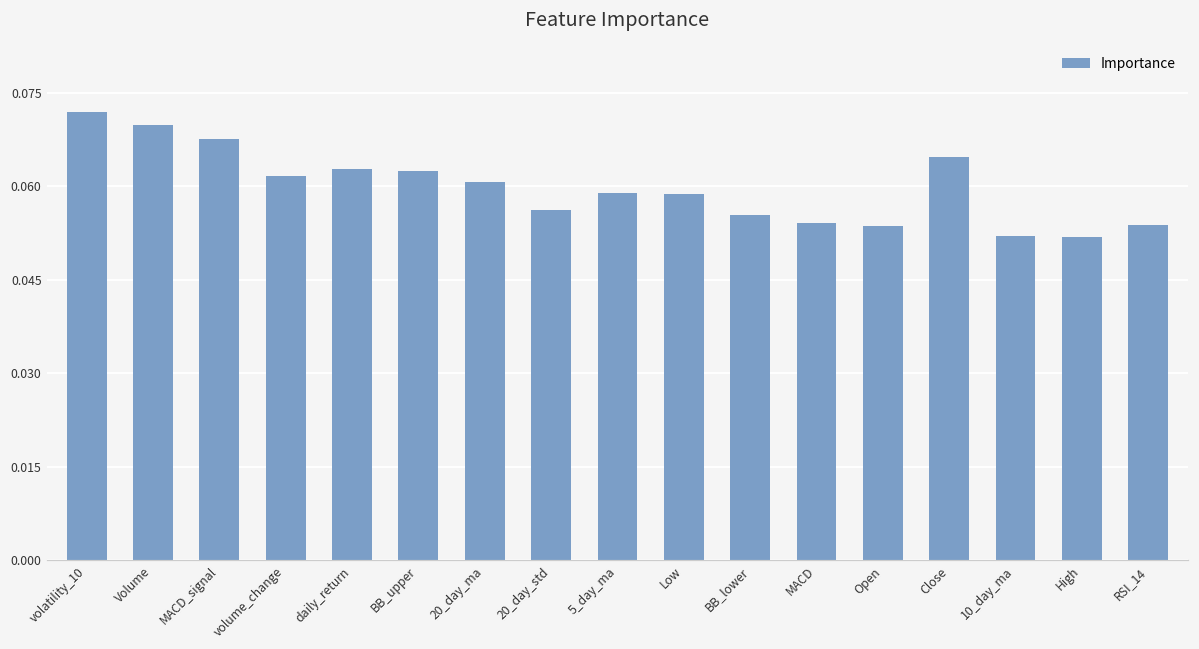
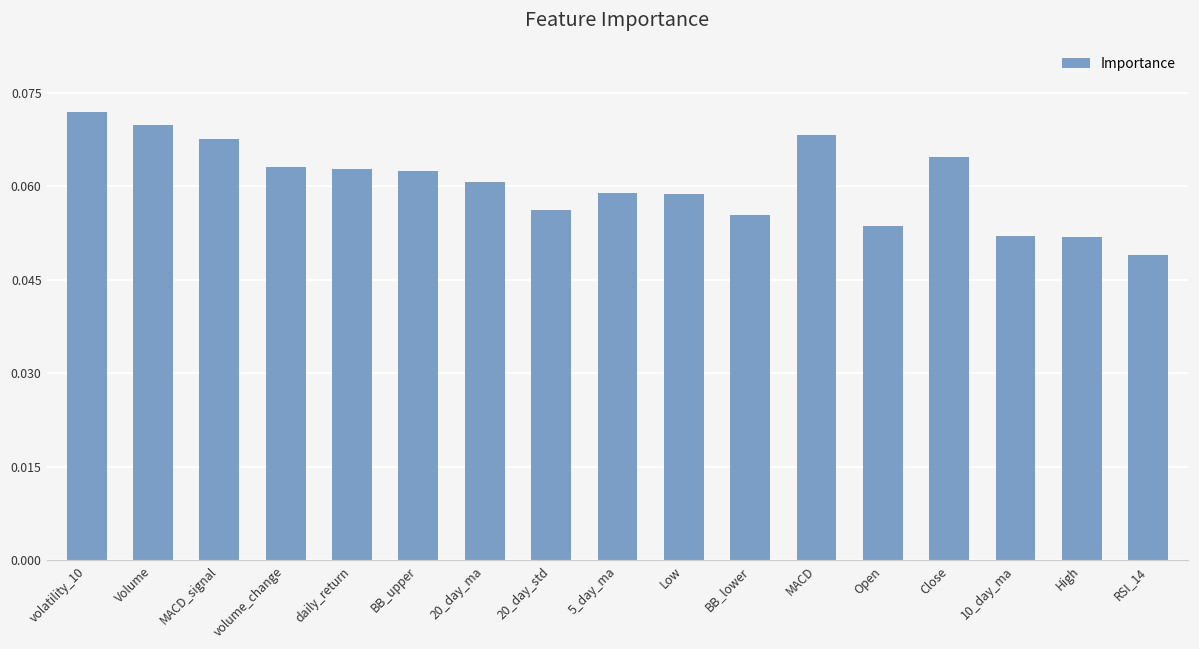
volume_change: 0.062 -> 0.063
MACD: 0.054 -> 0.068
RSI_14: 0.054 -> 0.049
